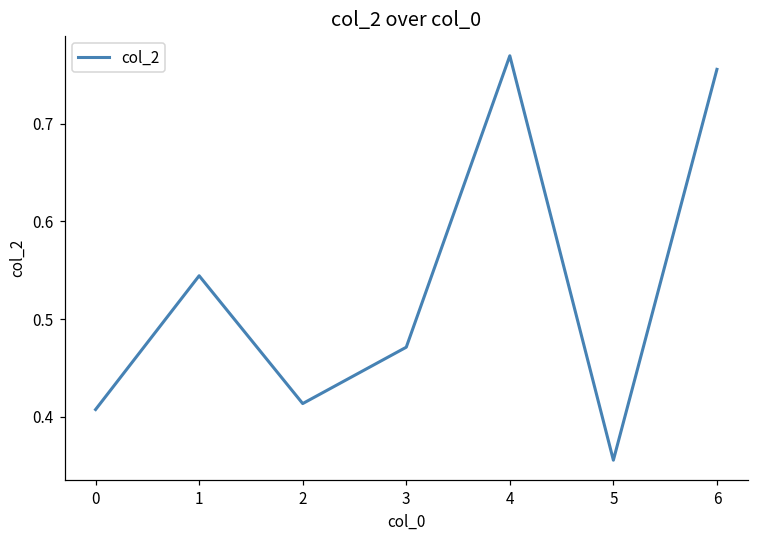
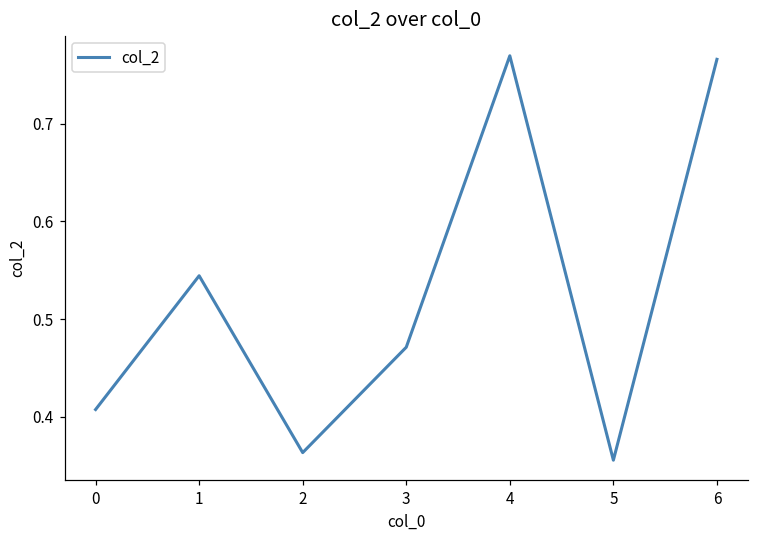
2: 0.41 -> 0.36
6: 0.76 -> 0.77
